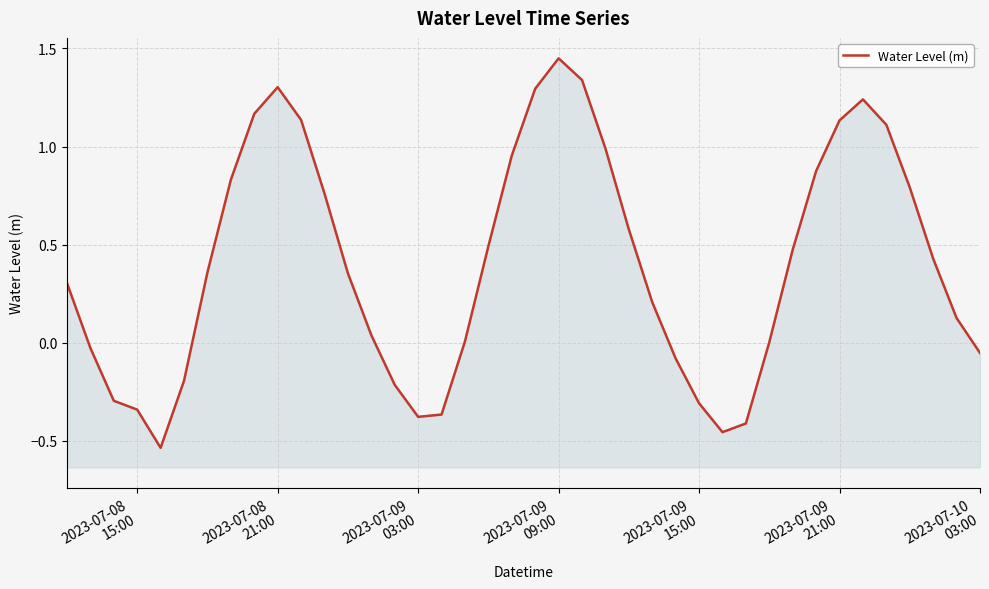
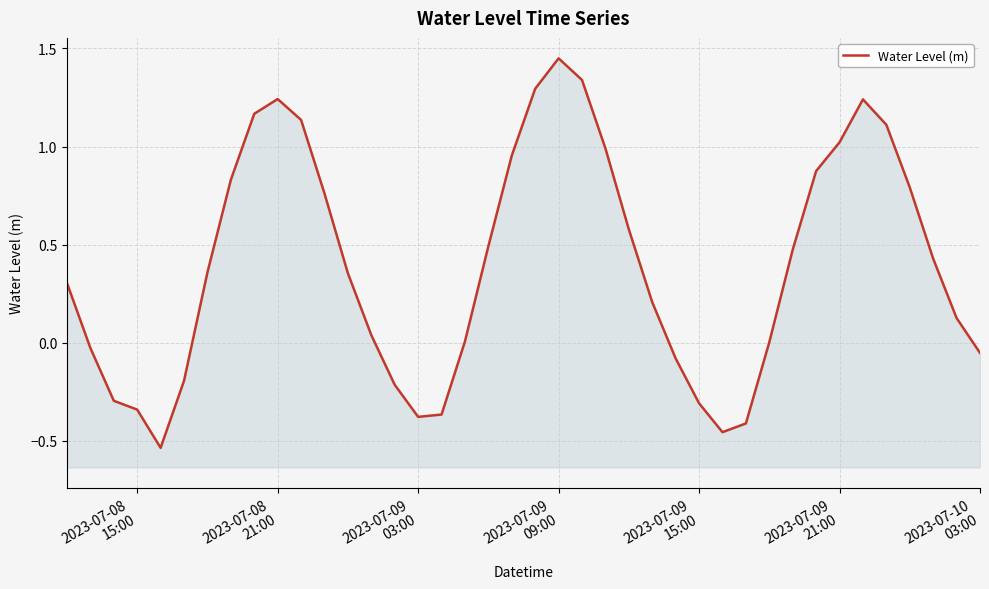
2023-07-08 21:00: 1.30 -> 1.24
2023-07-09 21:00: 1.13 -> 1.02
